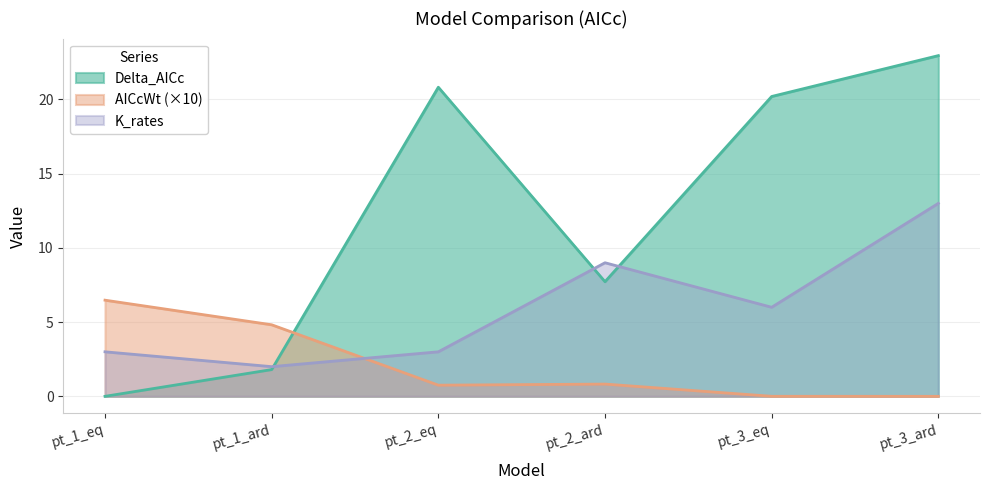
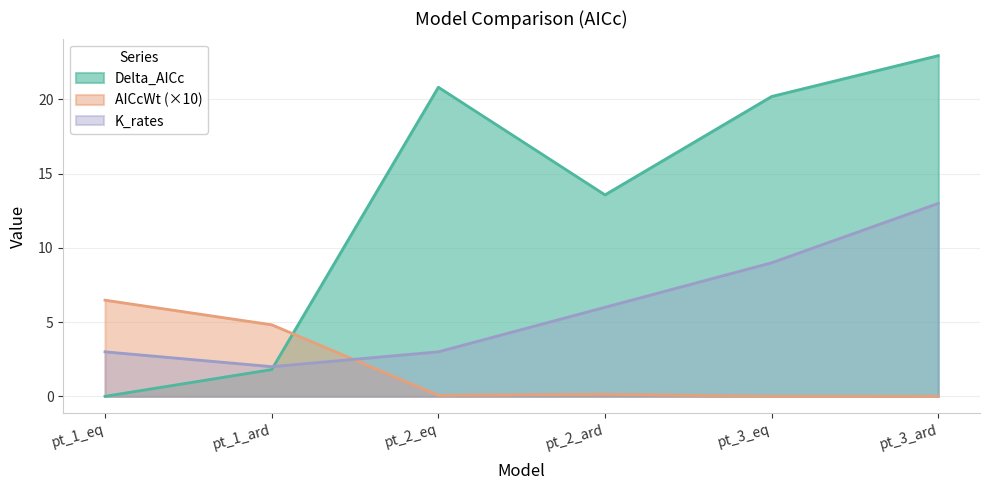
AICcWt (×10), pt_2_eq: 0.8 -> 0.1
Delta_AICc, pt_2_ard: 7.7 -> 13.6
AICcWt (×10), pt_2_ard: 0.8 -> 0.1
K_rates, pt_2_ard: 9 -> 6
K_rates, pt_3_eq: 6 -> 9
